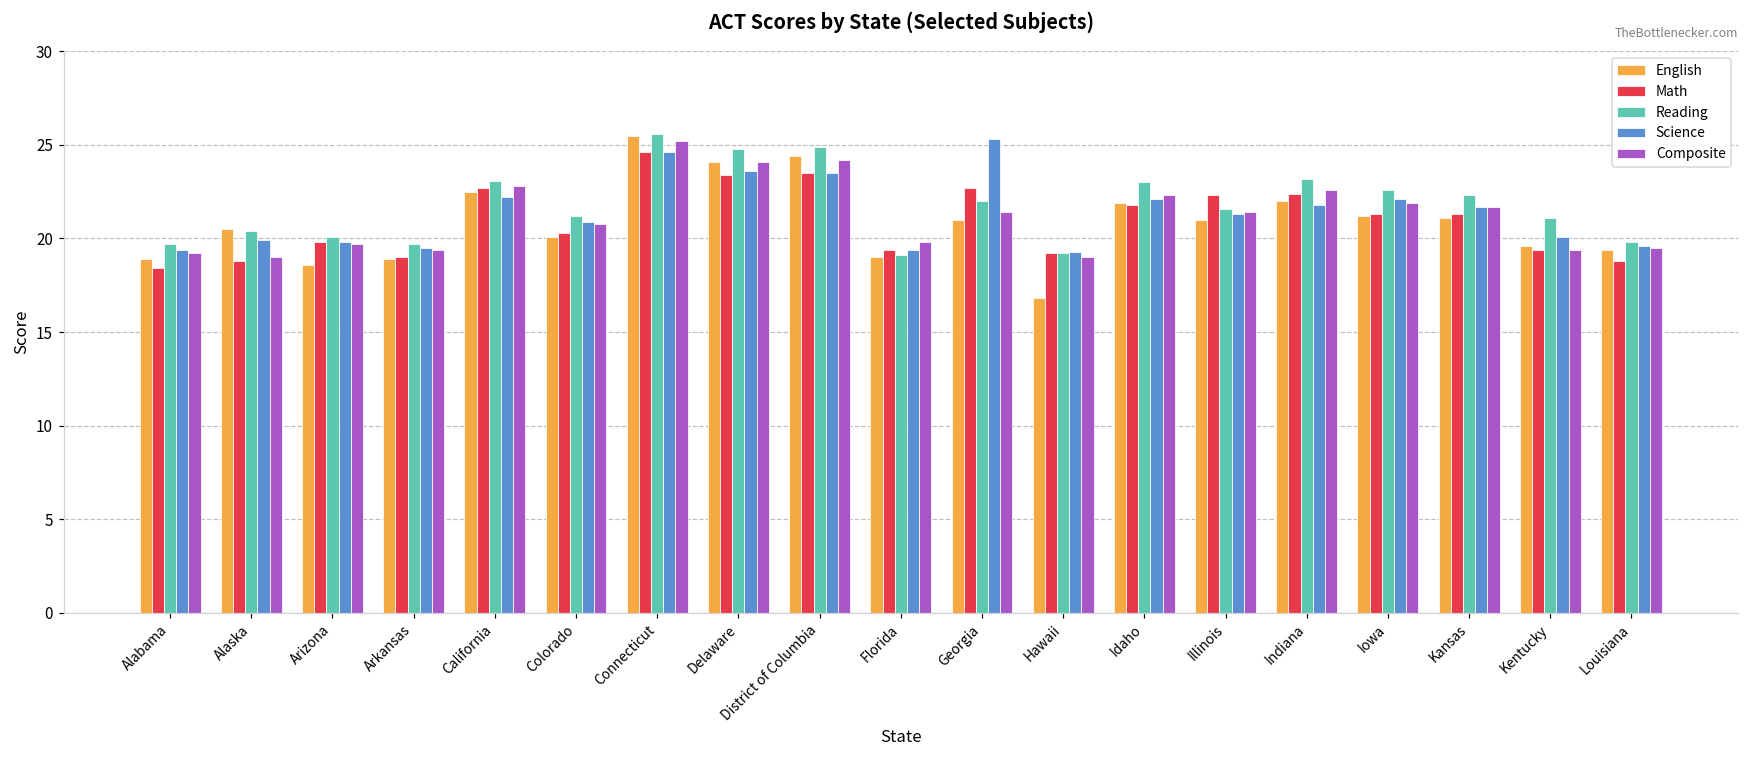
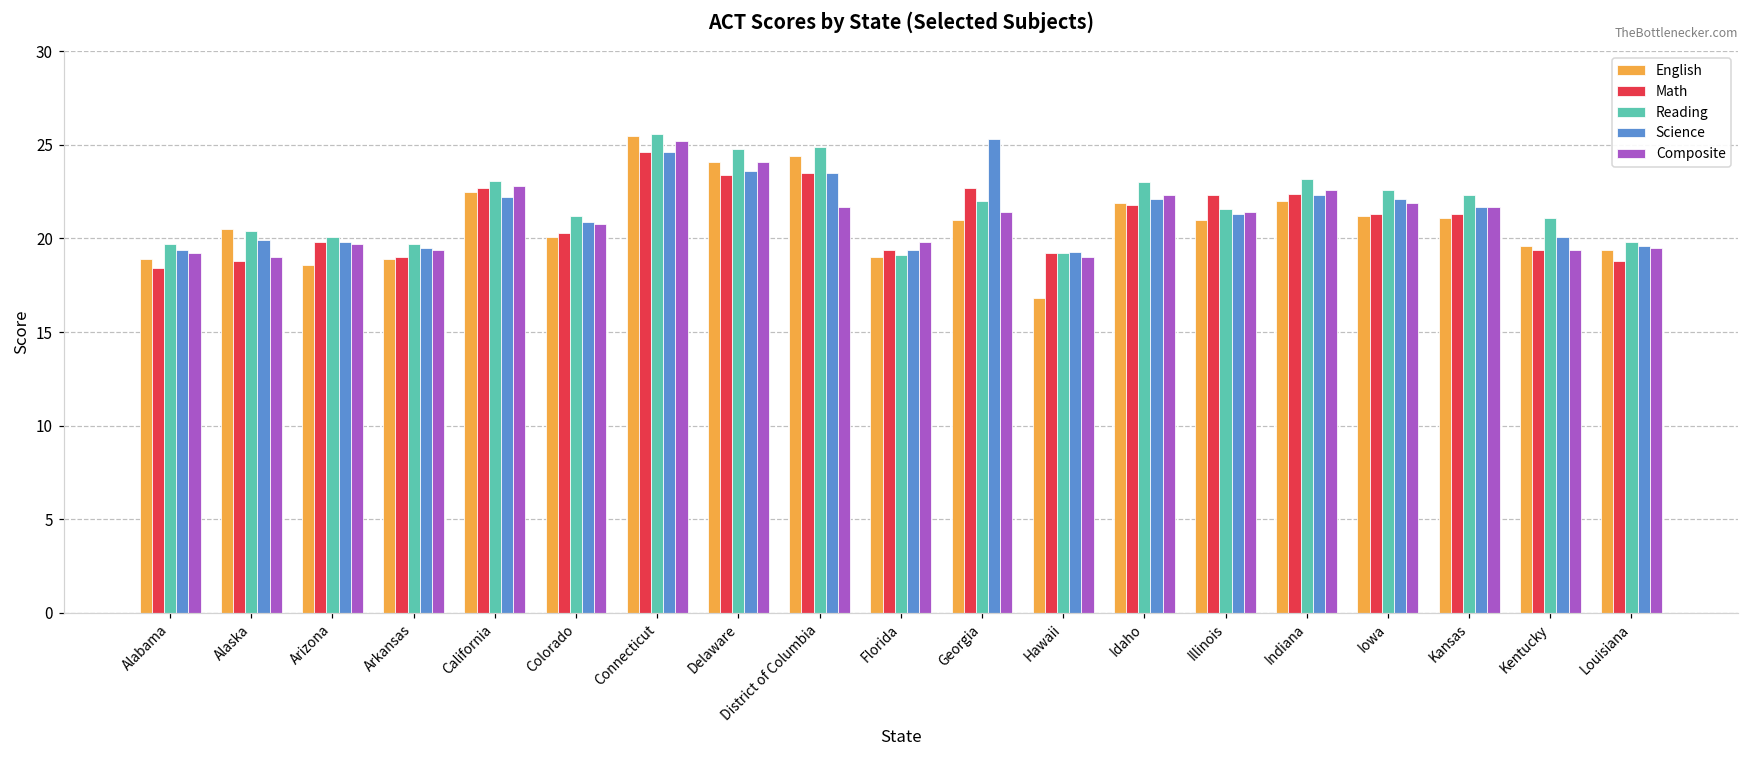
Composite, District of Columbia: 24.2 -> 21.7
Science, Indiana: 21.8 -> 22.3
